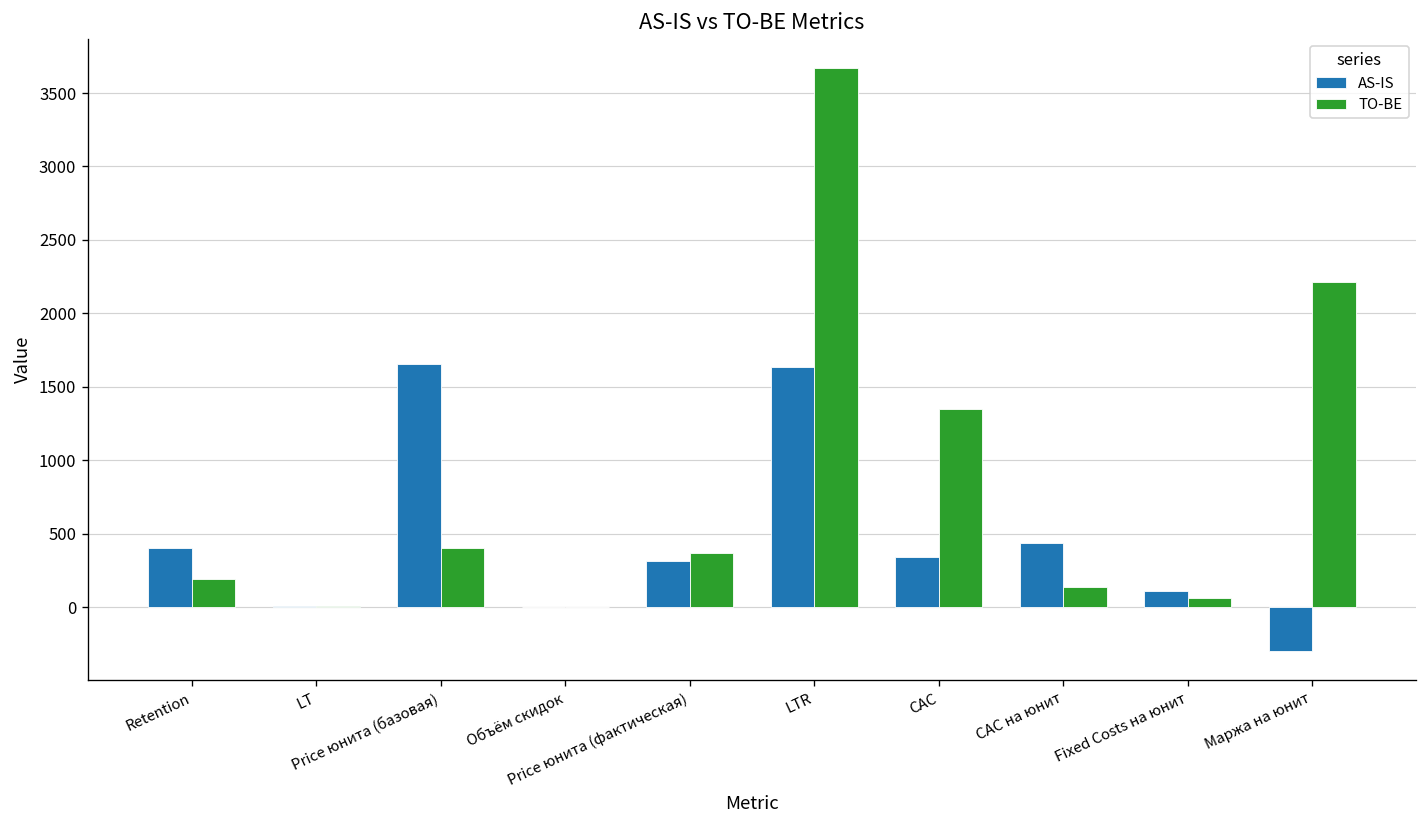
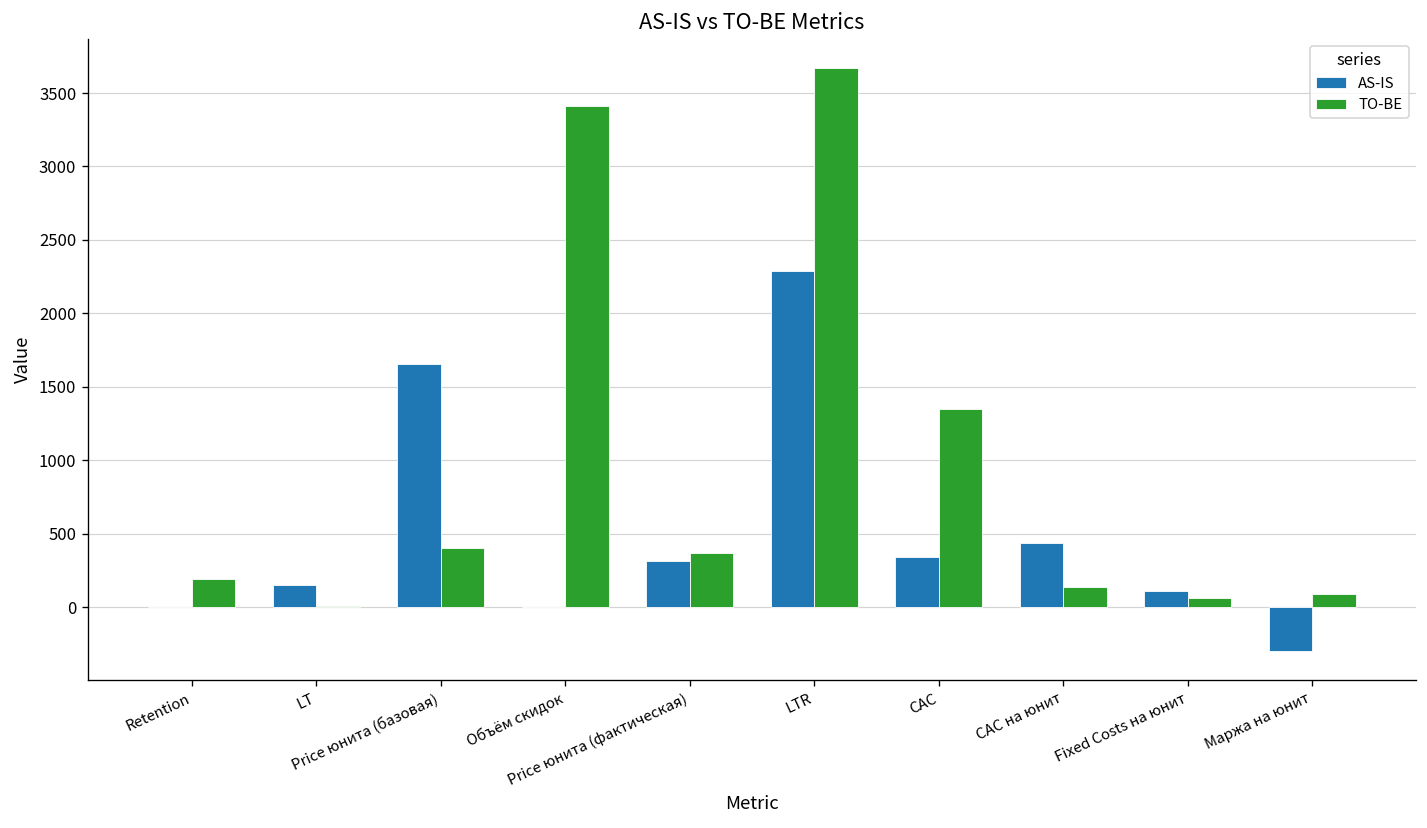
AS-IS, Retention: 400 -> 0
AS-IS, LT: 10 -> 150
TO-BE, Объём скидок: 0 -> 3410
AS-IS, LTR: 1640 -> 2290
TO-BE, Маржа на юнит: 2220 -> 90
